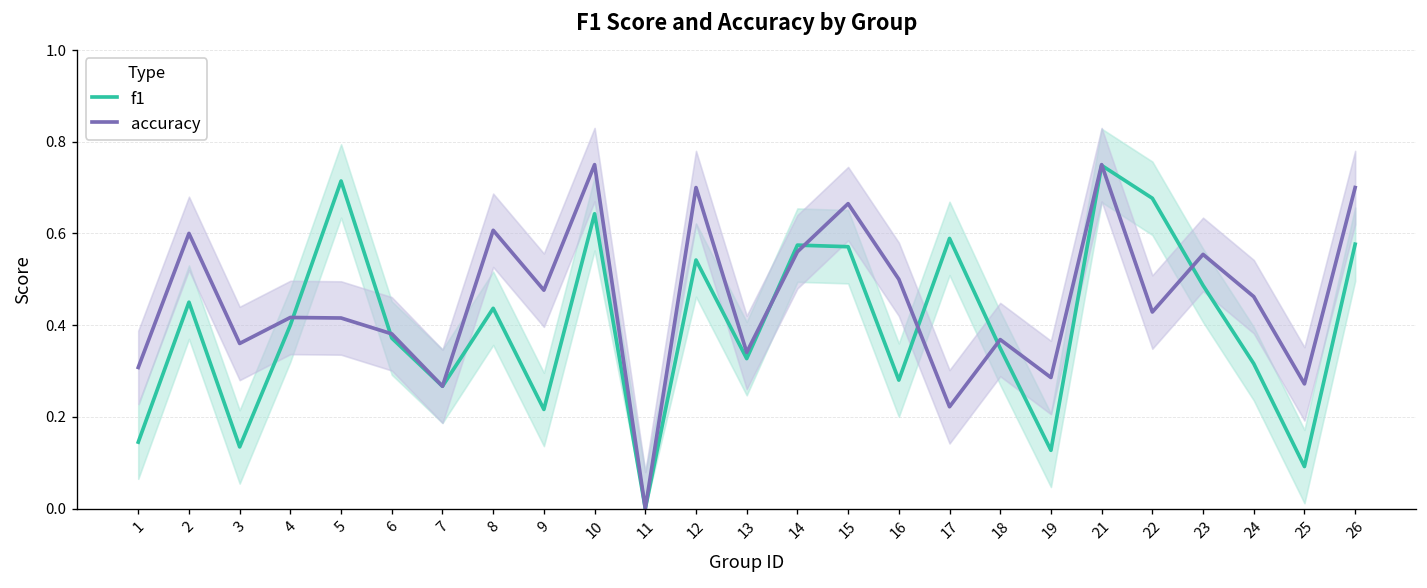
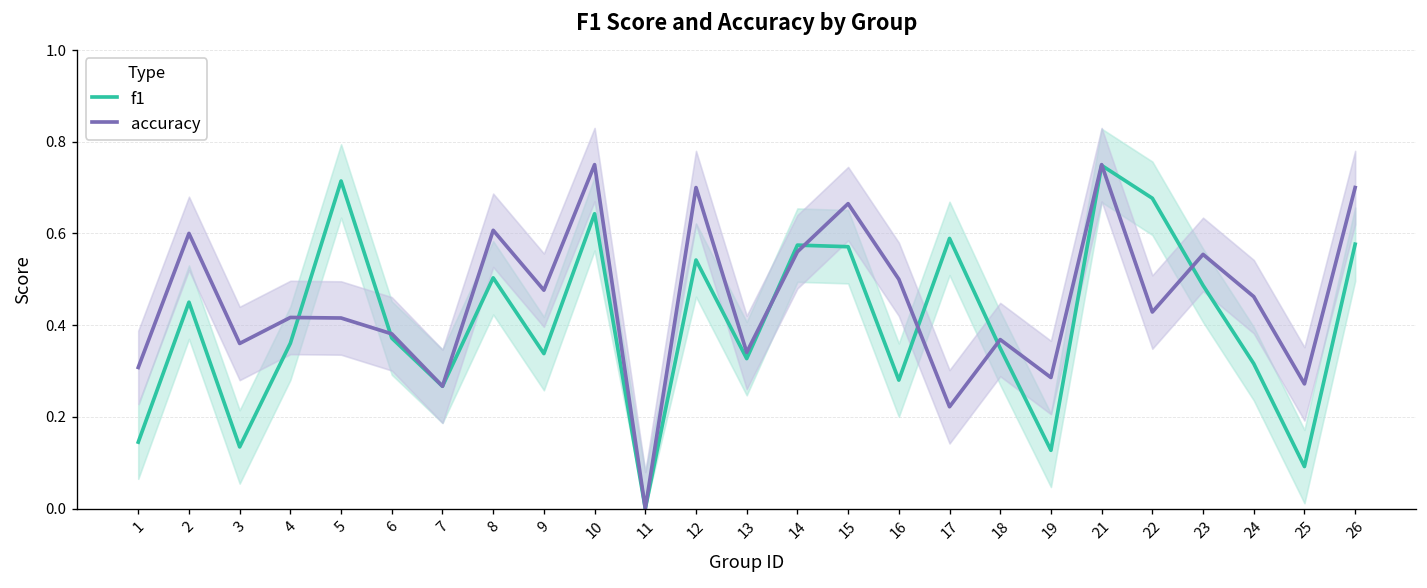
f1, 4: 0.40 -> 0.36
f1, 8: 0.44 -> 0.50
f1, 9: 0.22 -> 0.34
